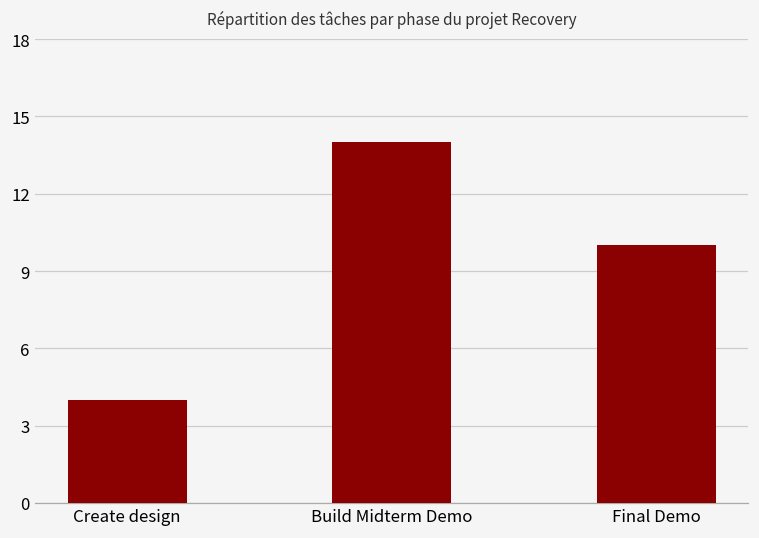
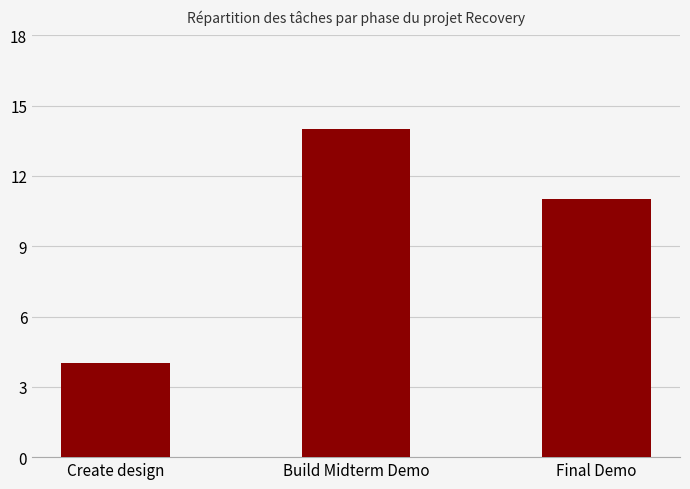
Final Demo: 10 -> 11
